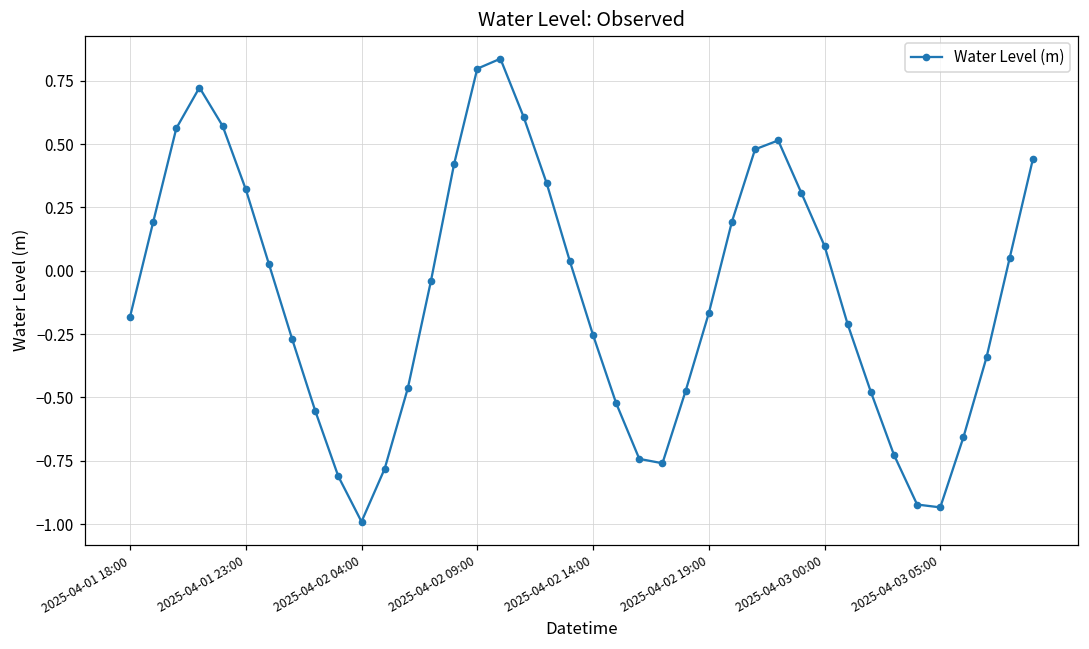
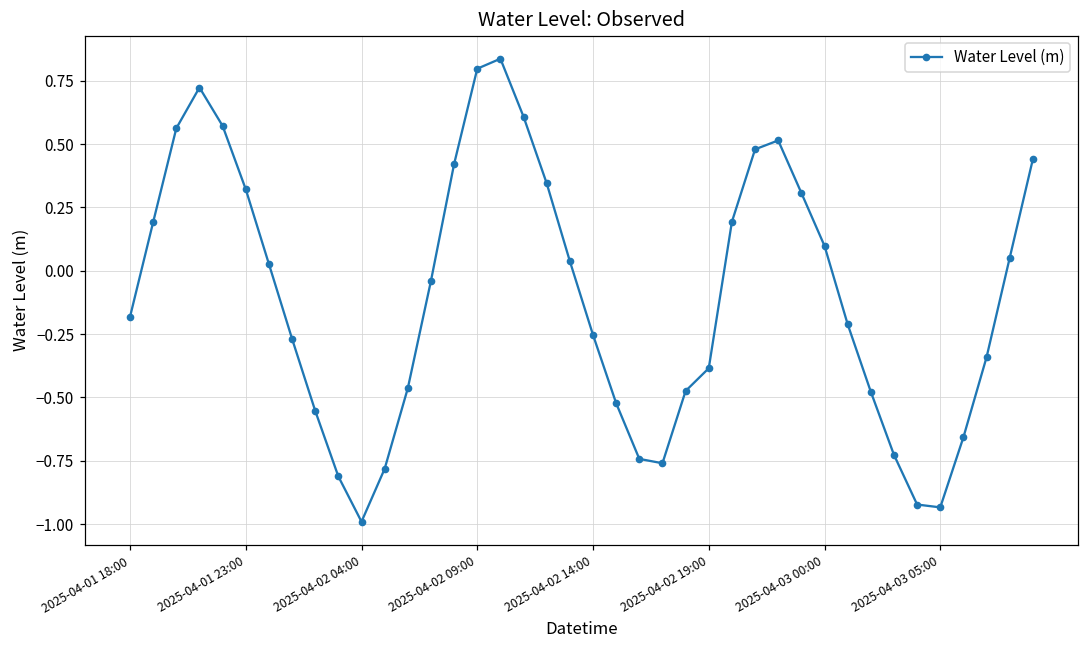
2025-04-02 19:00: -0.17 -> -0.38
